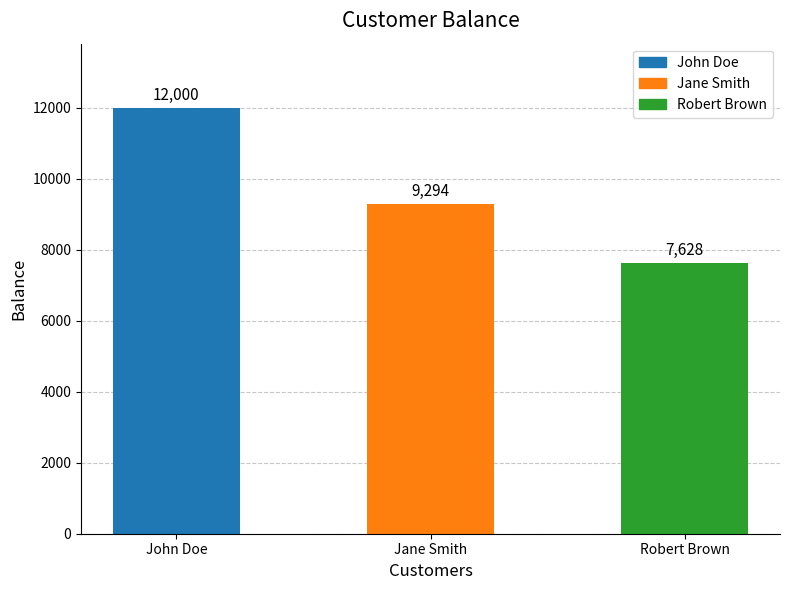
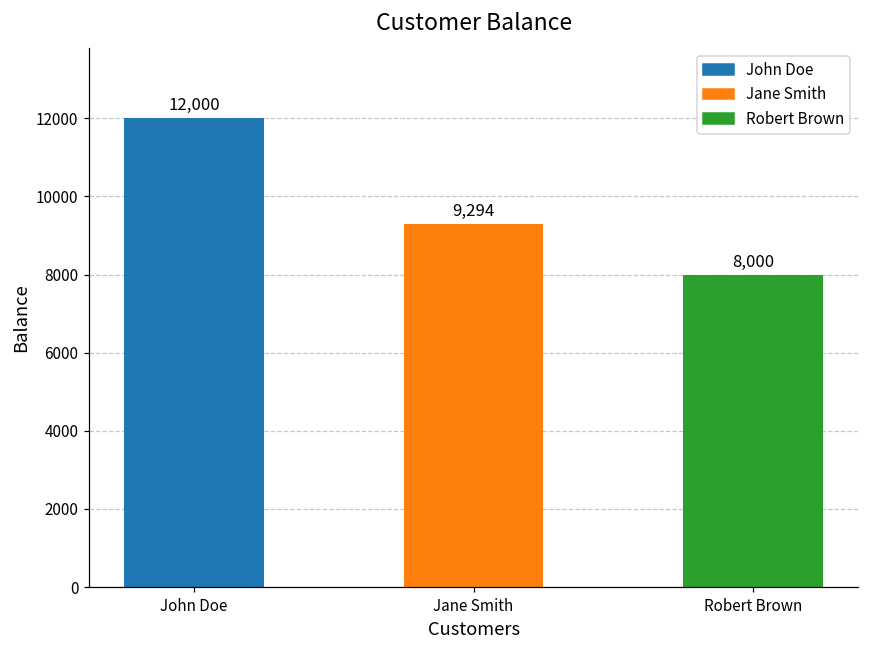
Robert Brown: 7,628 -> 8,000
